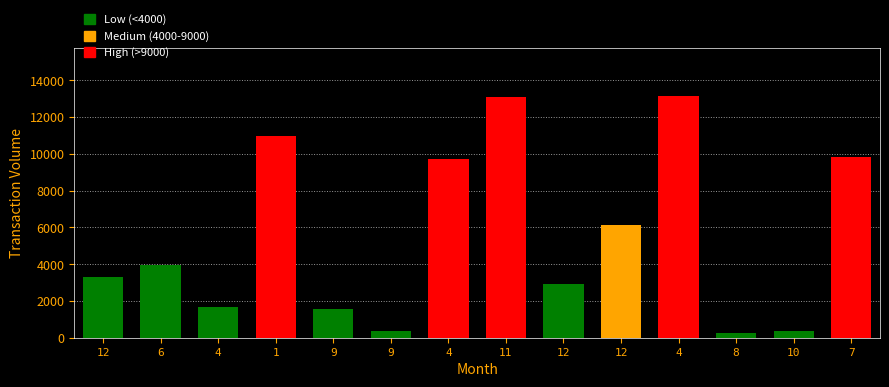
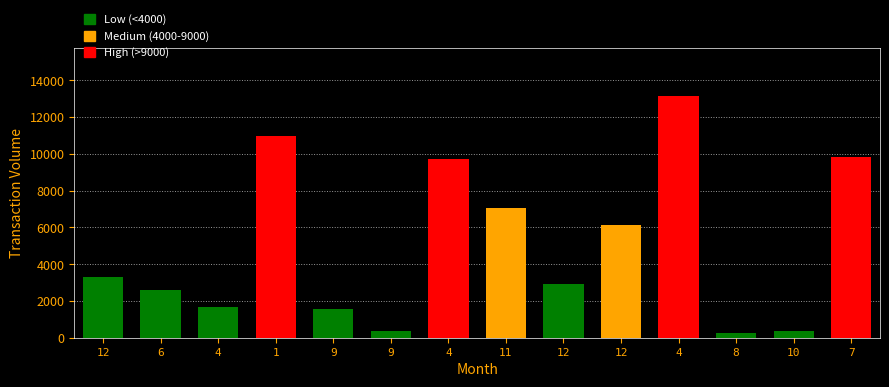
6: 4000 -> 2600
11: 13100 -> 7100
